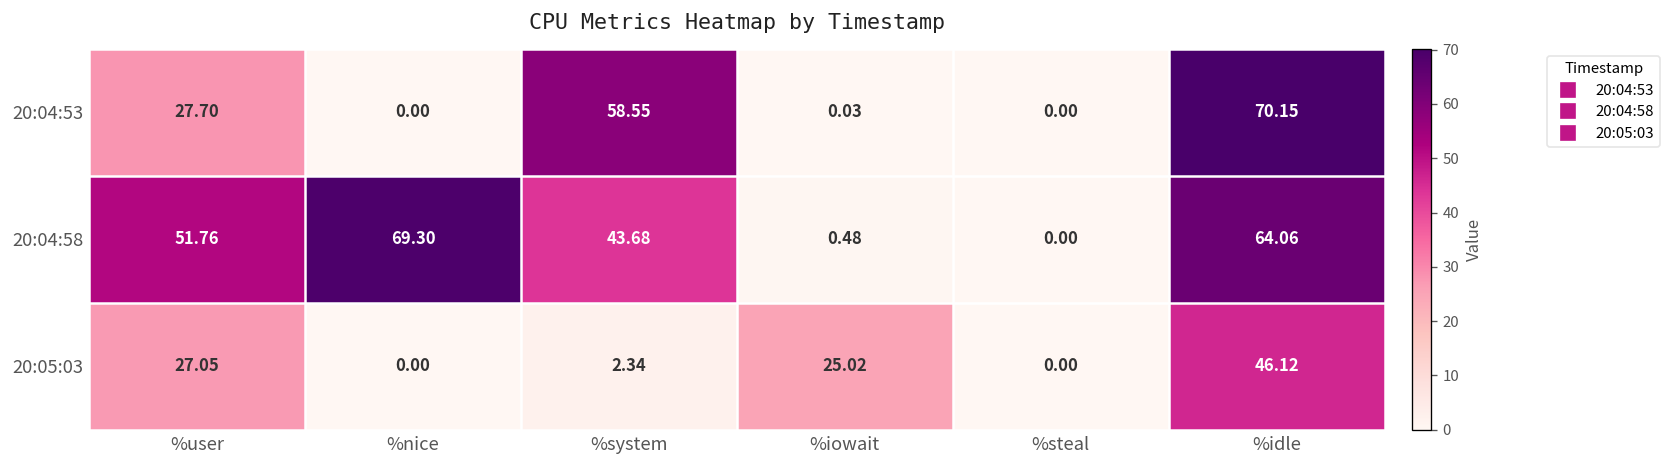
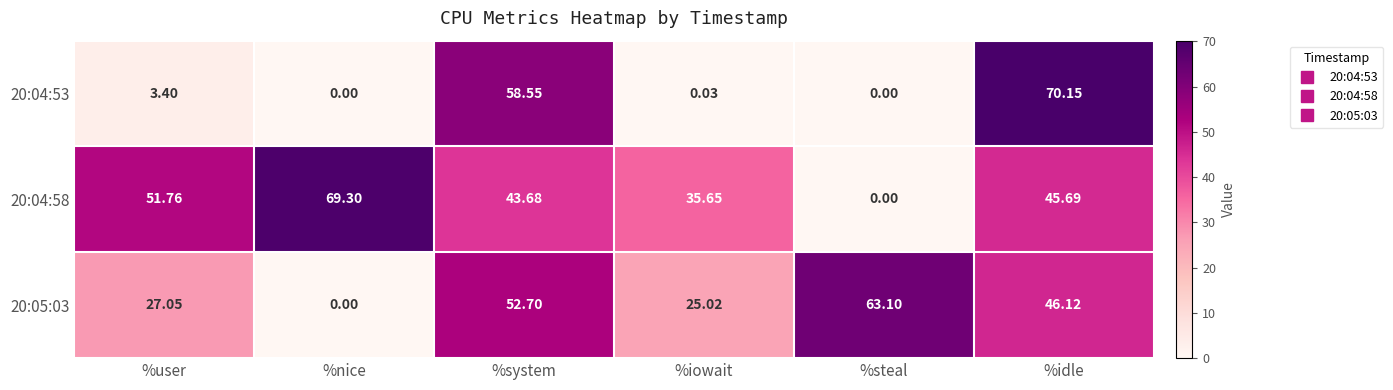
20:04:53, %user: 27.70 -> 3.40
20:04:58, %iowait: 0.48 -> 35.65
20:04:58, %idle: 64.06 -> 45.69
20:05:03, %system: 2.34 -> 52.70
20:05:03, %steal: 0.00 -> 63.10
